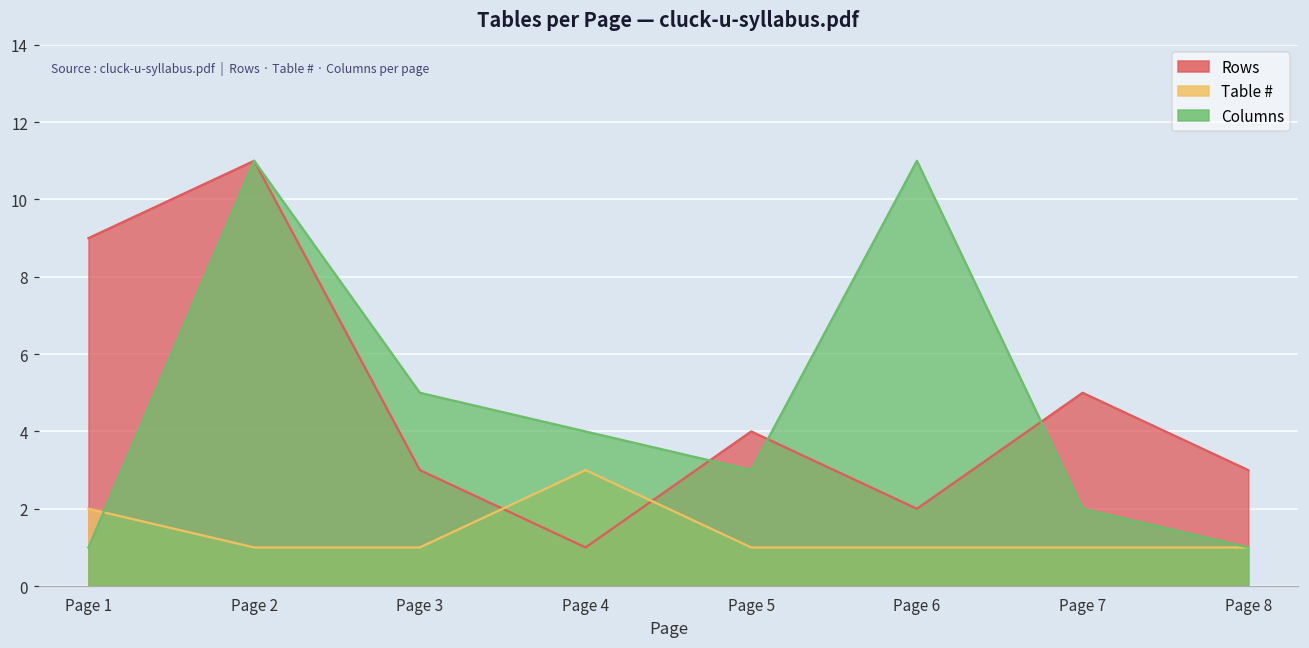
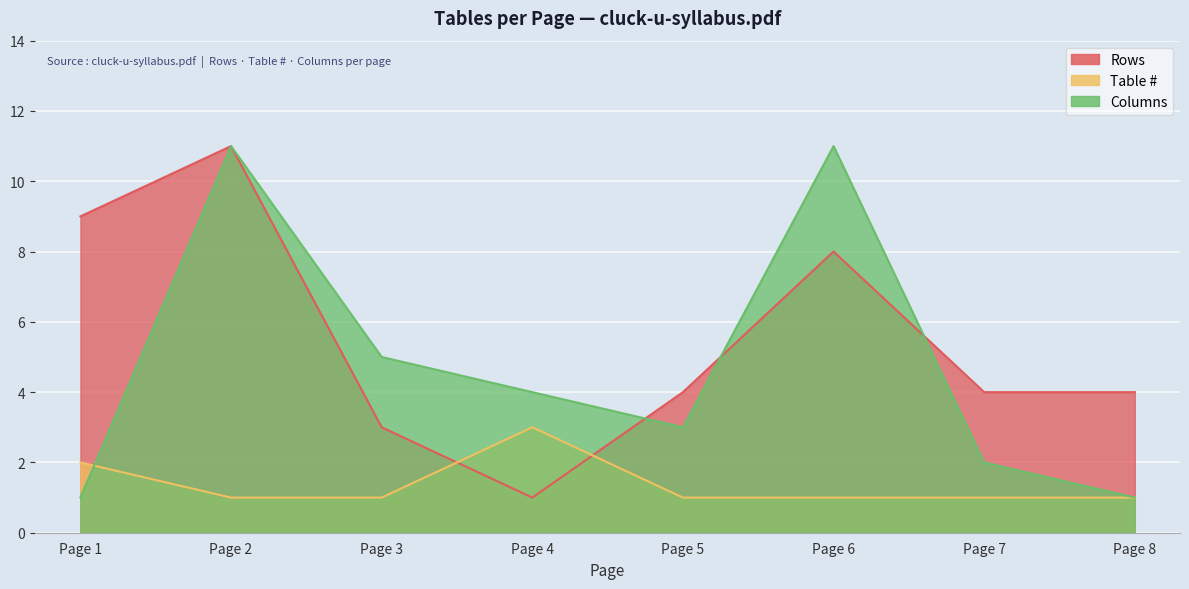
Rows, Page 6: 2 -> 8
Rows, Page 7: 5 -> 4
Rows, Page 8: 3 -> 4
